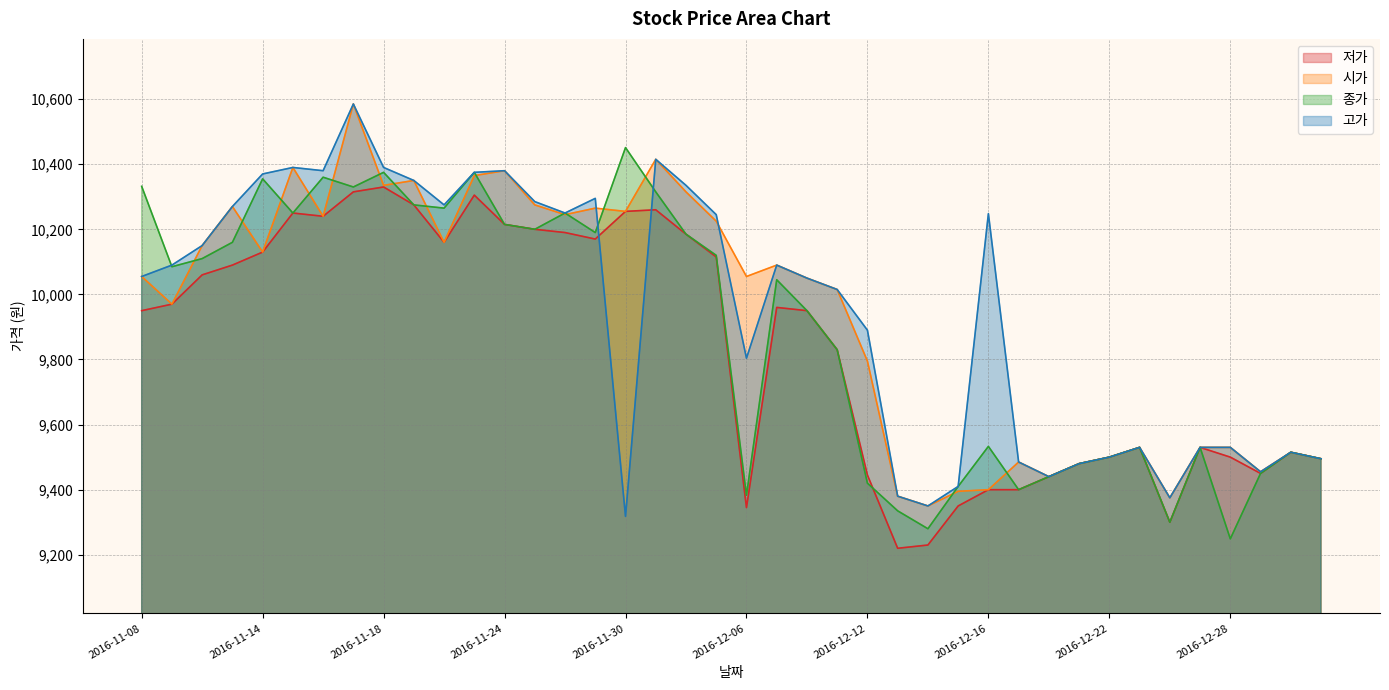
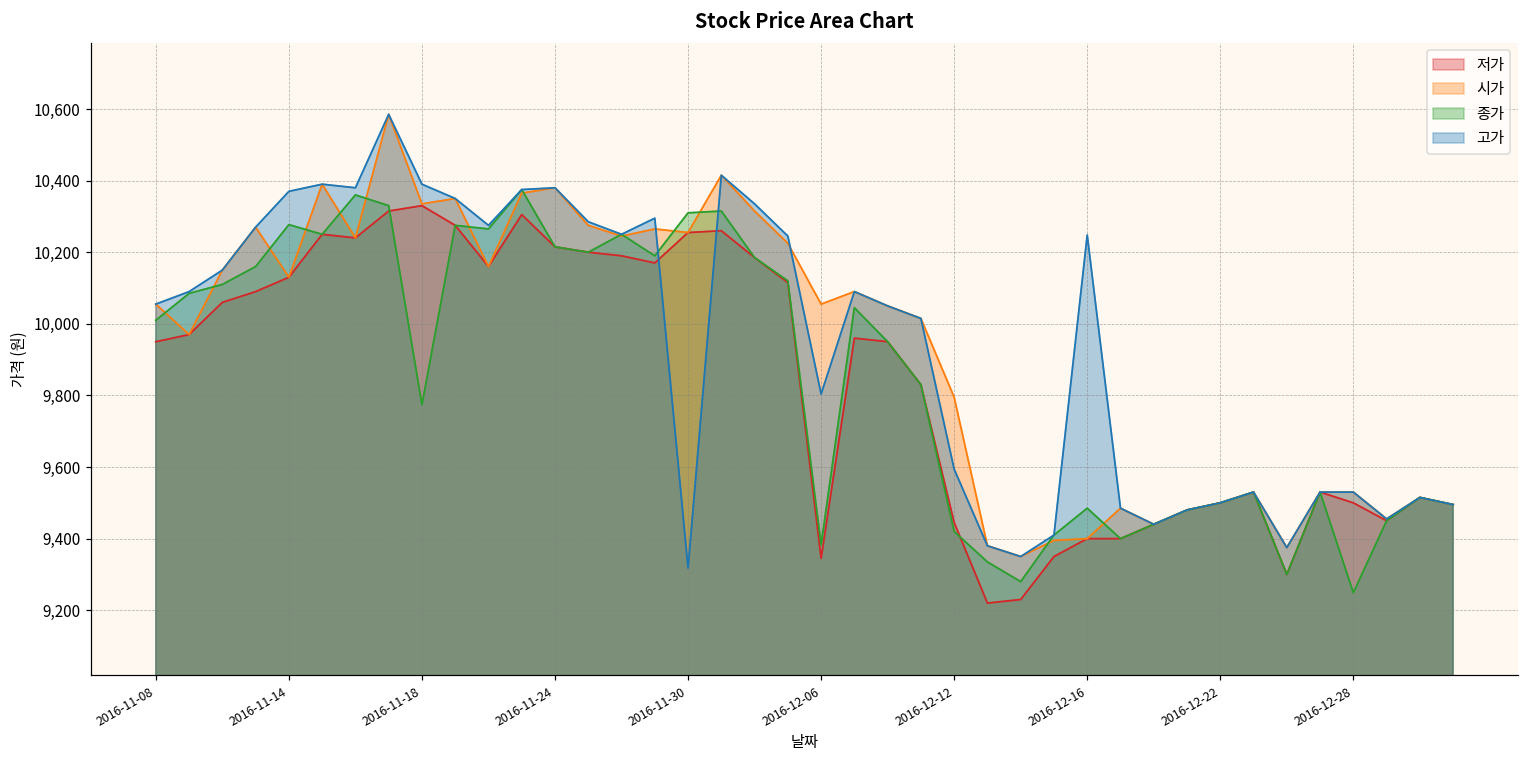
종가, 2016-11-08: 10,330 -> 10,010
종가, 2016-11-14: 10,360 -> 10,280
종가, 2016-11-18: 10,380 -> 9,770
종가, 2016-11-30: 10,450 -> 10,310
고가, 2016-12-12: 9,890 -> 9,590
종가, 2016-12-16: 9,530 -> 9,490
